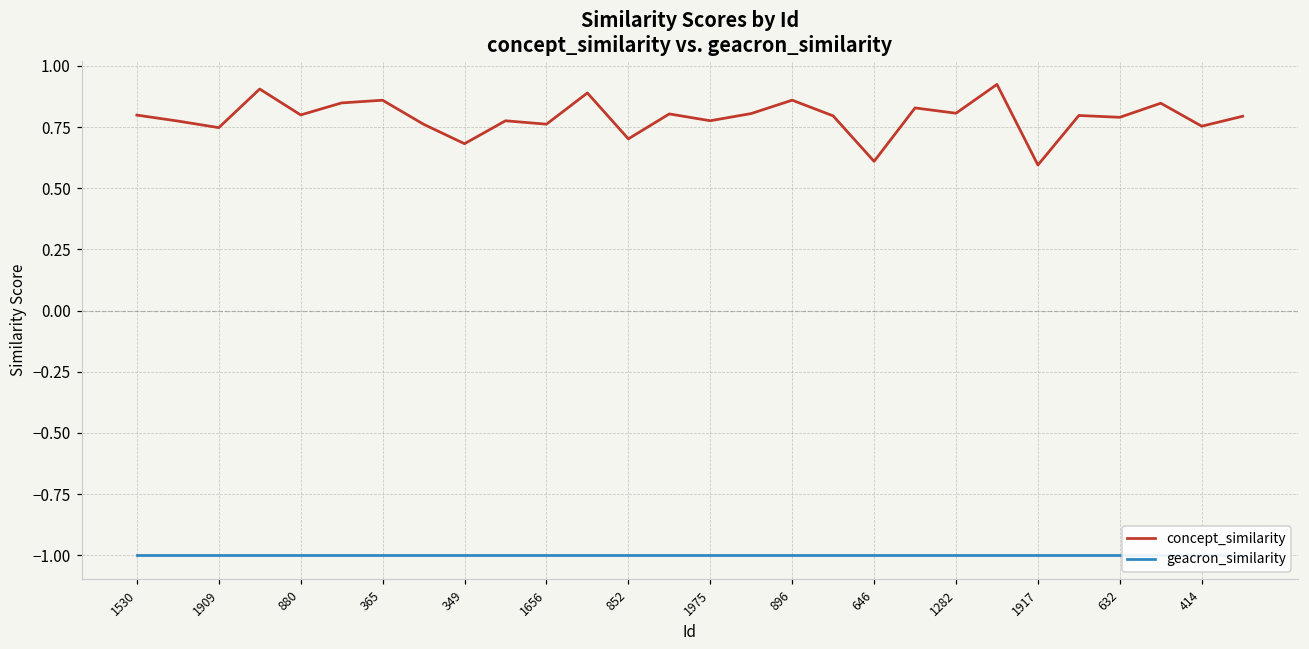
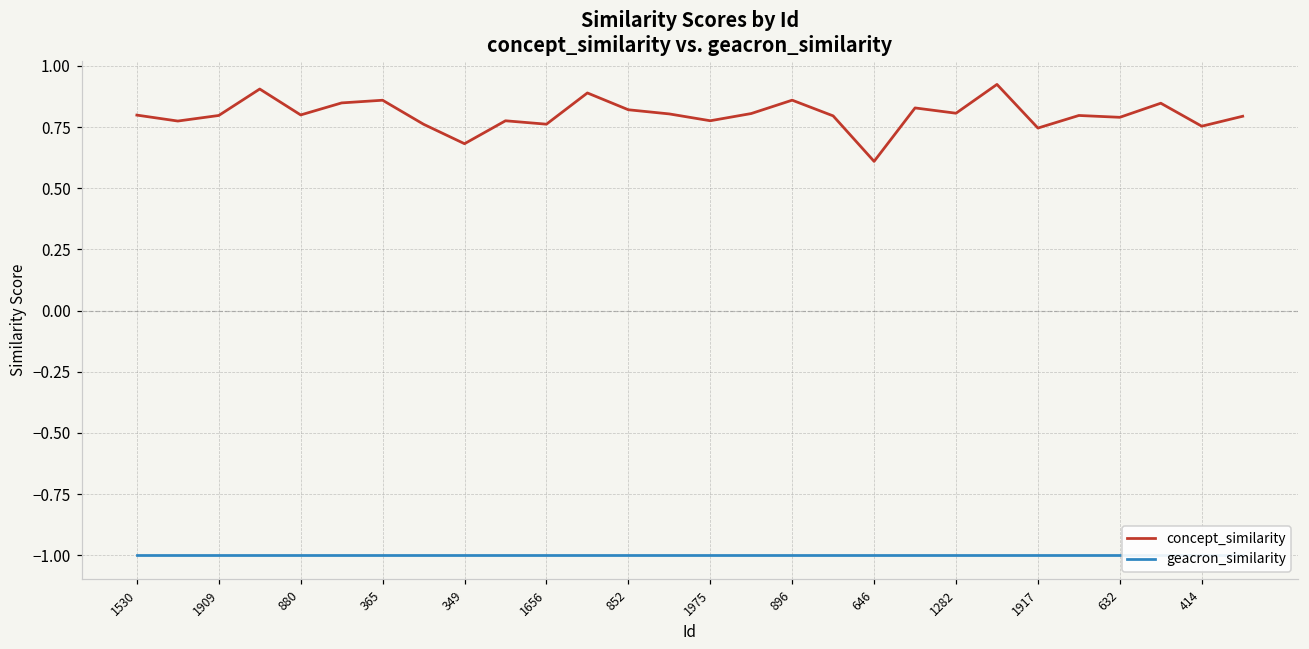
concept_similarity, 1909: 0.75 -> 0.80
concept_similarity, 852: 0.70 -> 0.82
concept_similarity, 1917: 0.59 -> 0.75
